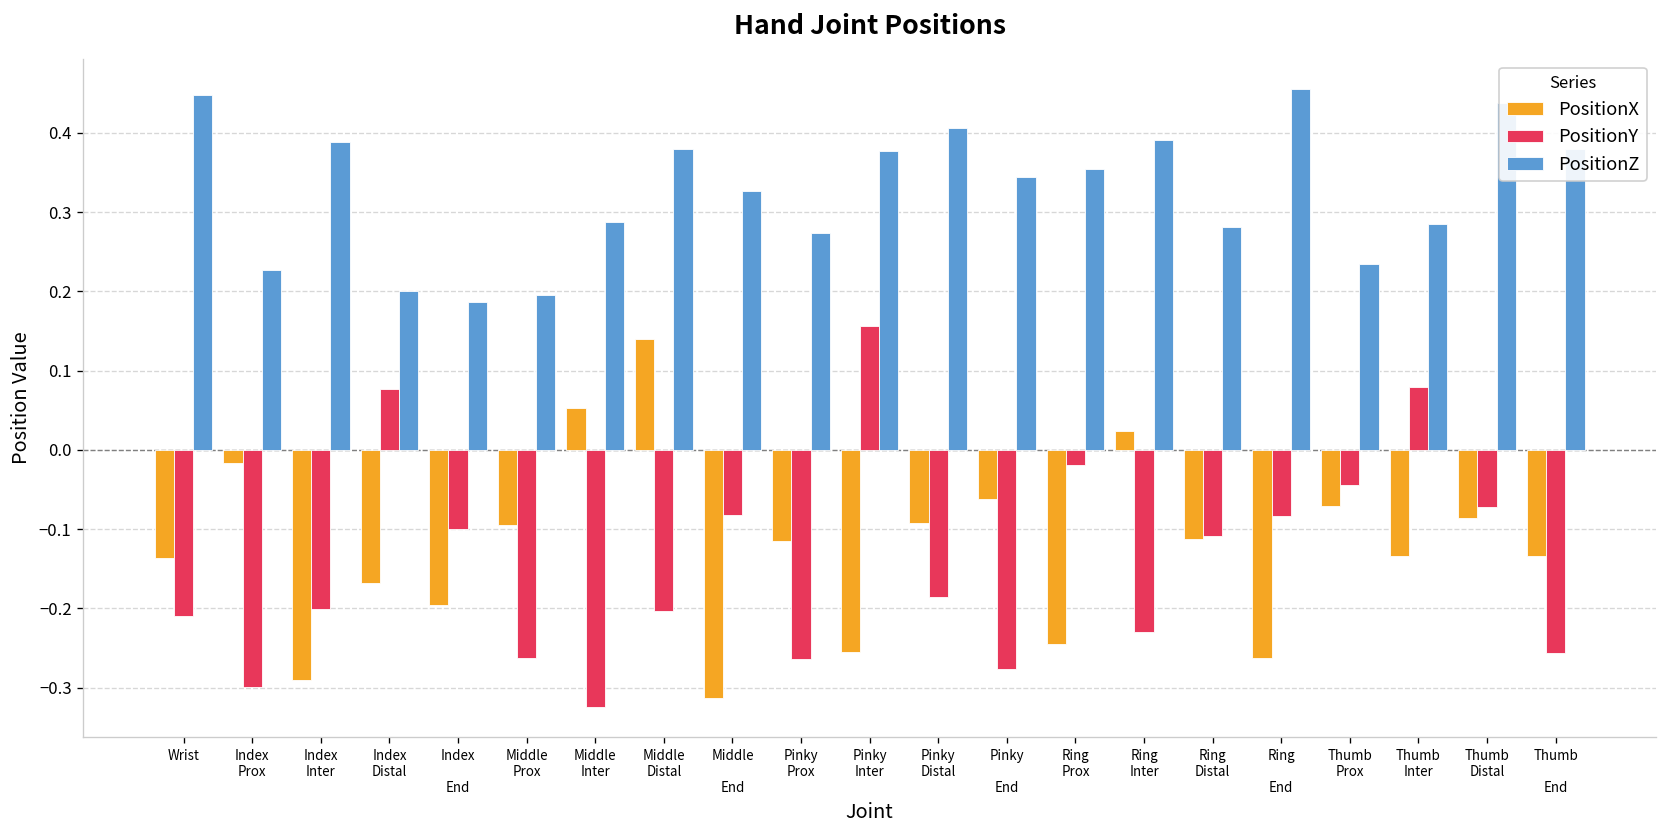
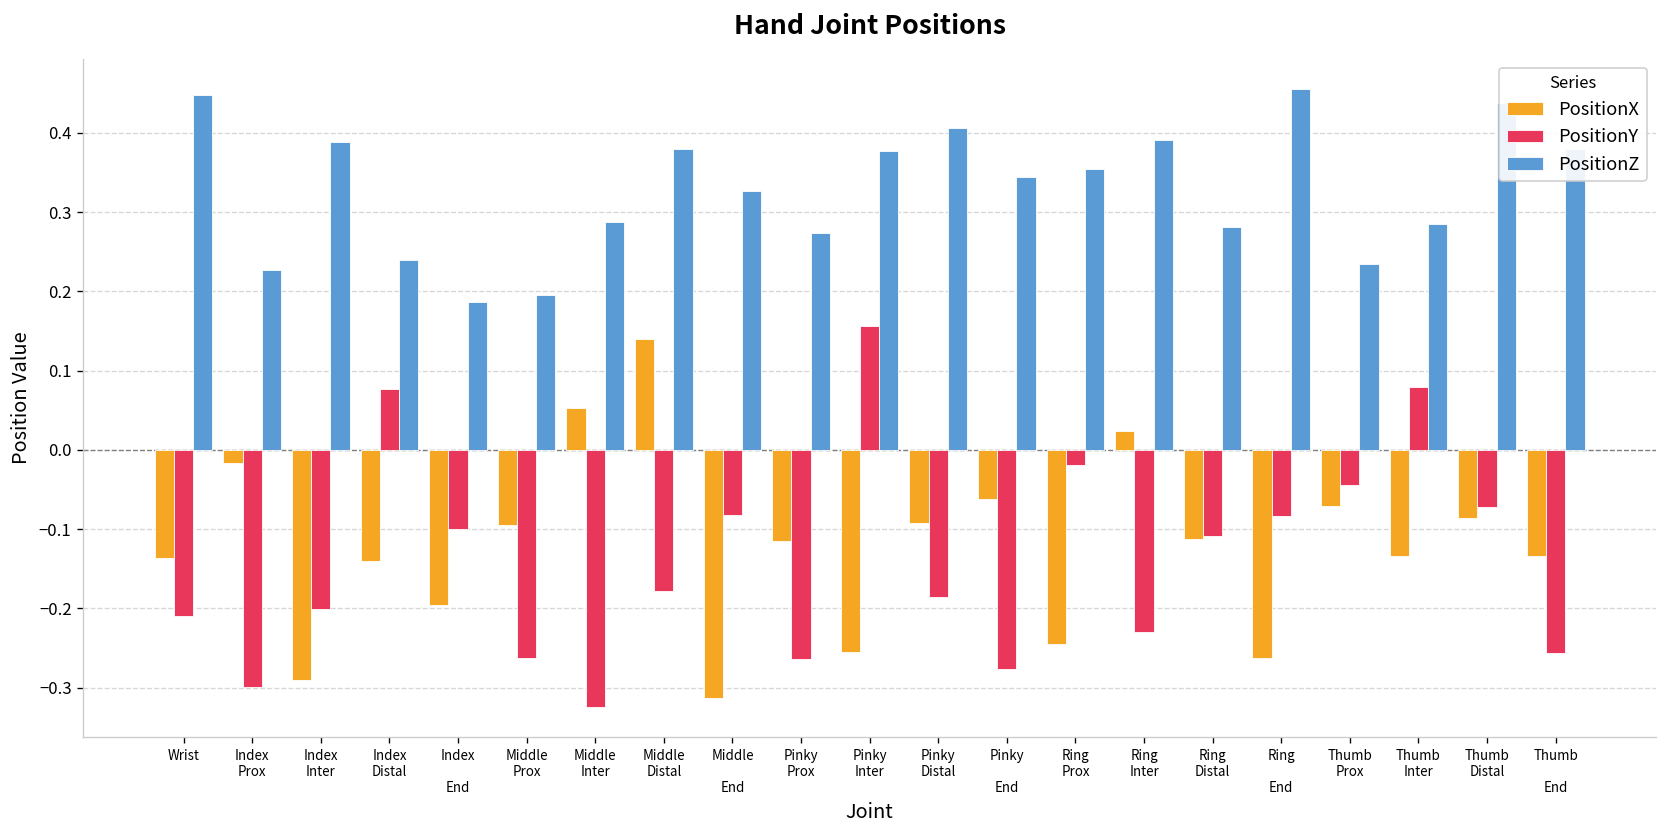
PositionX, Index Distal: -0.17 -> -0.14
PositionZ, Index Distal: 0.20 -> 0.24
PositionY, Middle Distal: -0.20 -> -0.18
